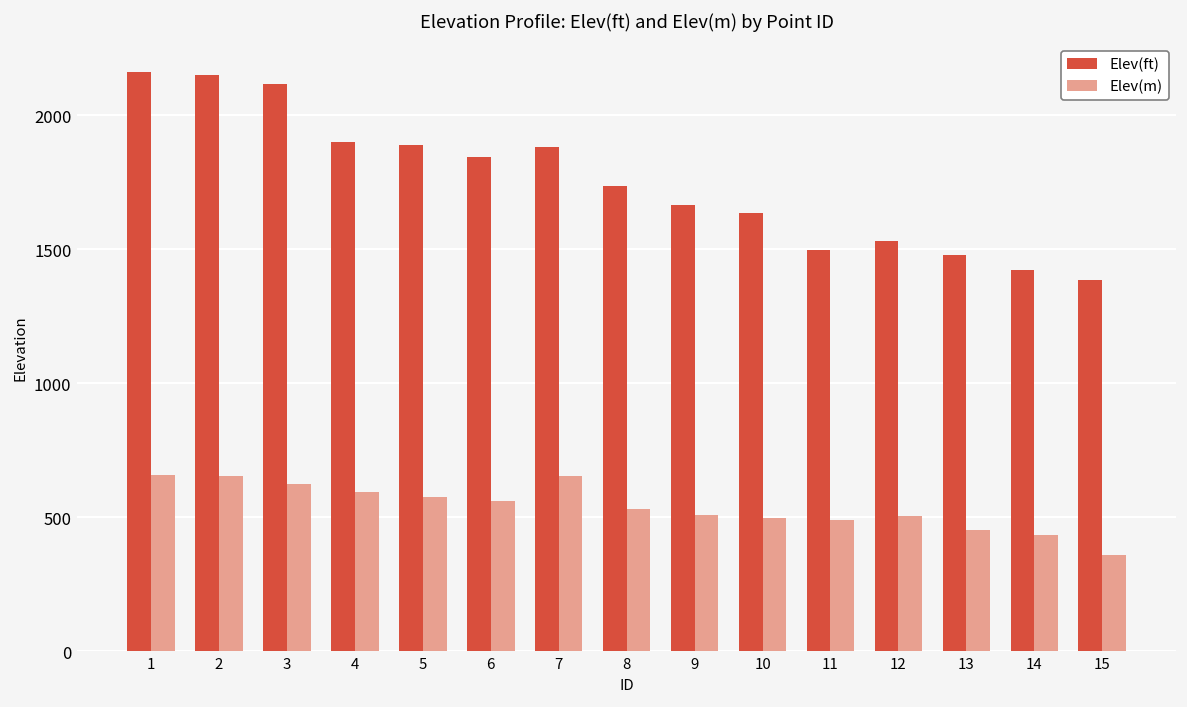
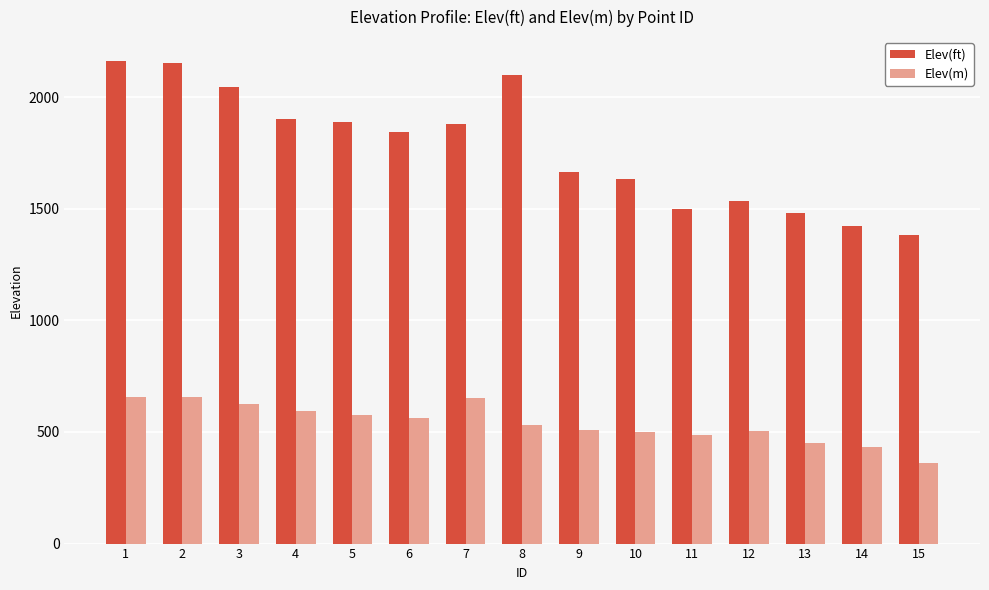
Elev(ft), 3: 2120 -> 2050
Elev(ft), 8: 1740 -> 2100
